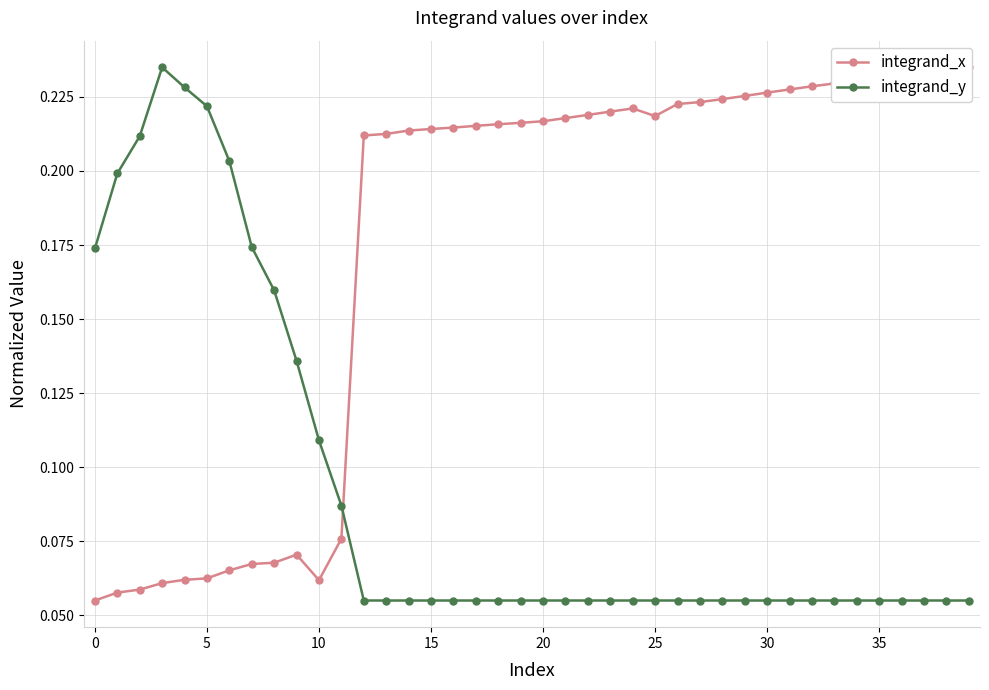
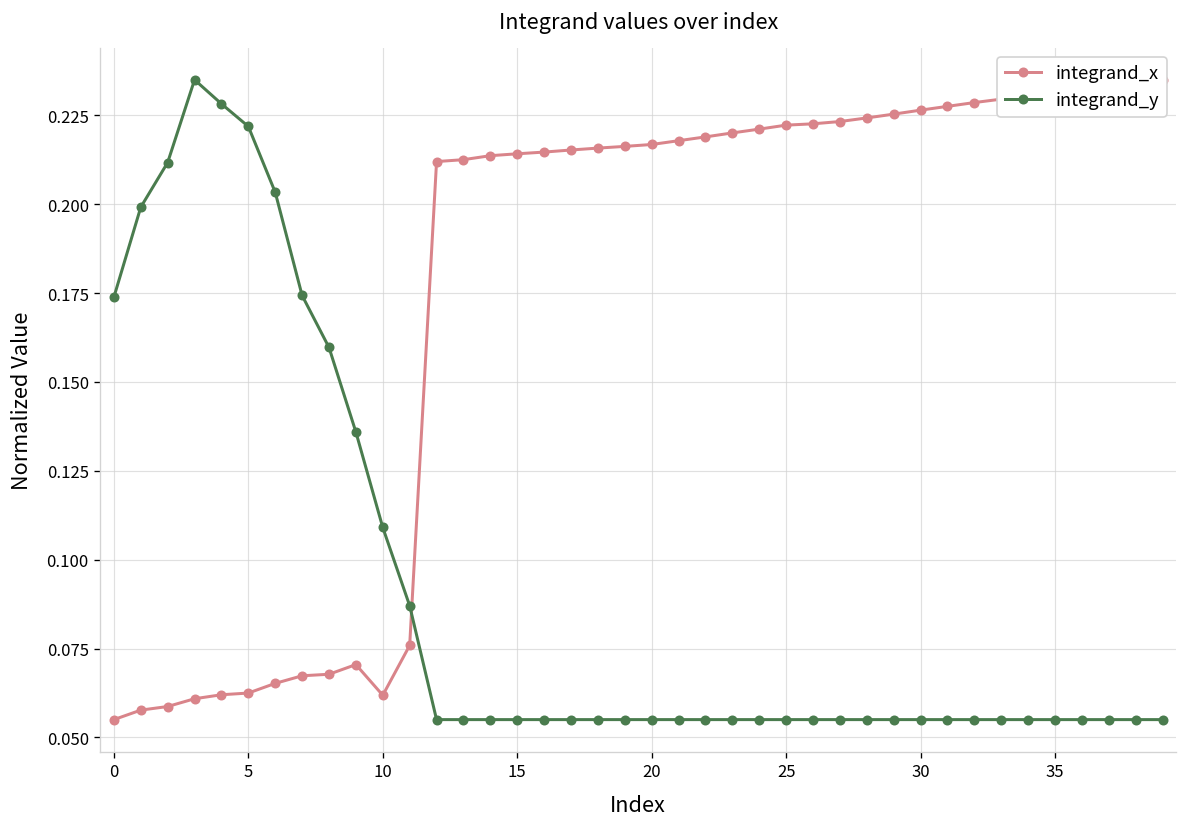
integrand_x, 25: 0.219 -> 0.222
